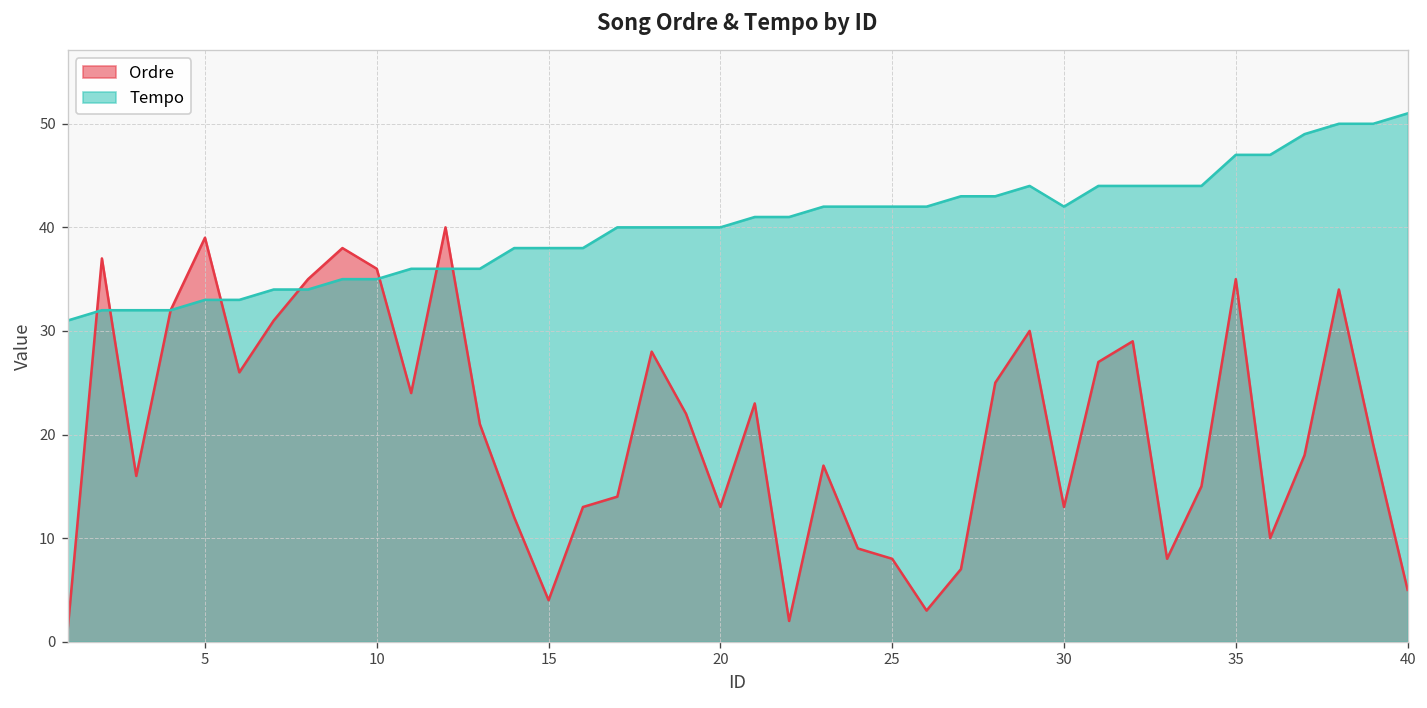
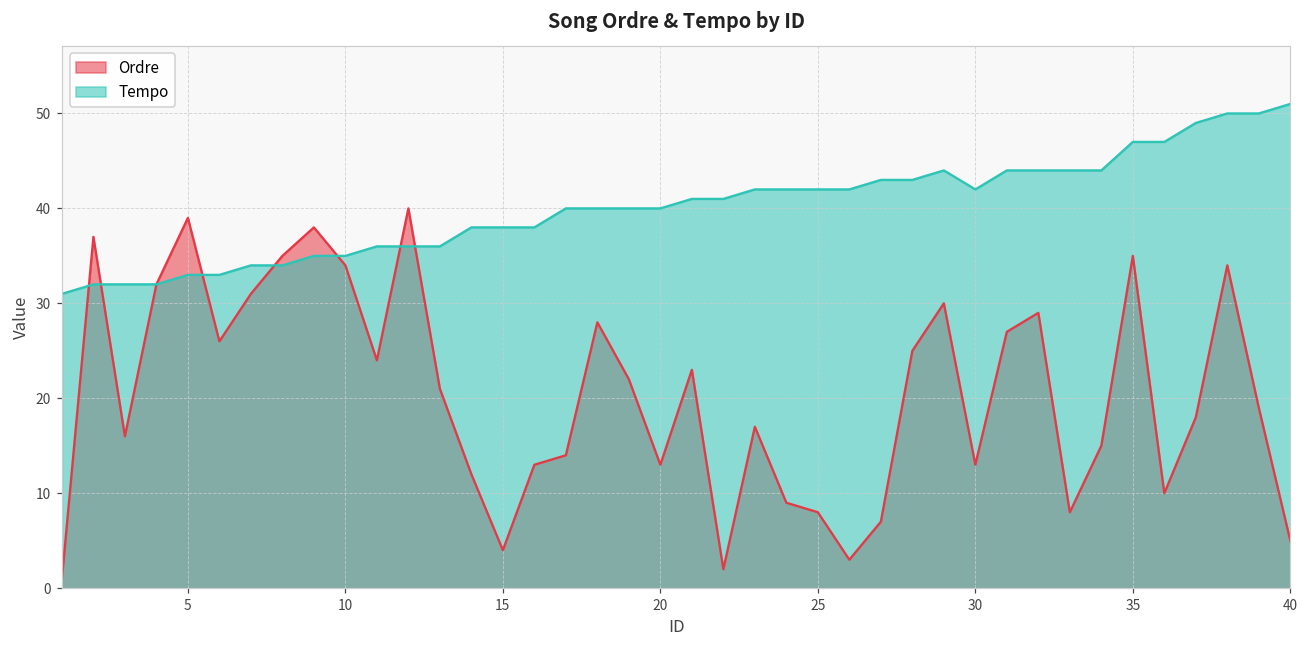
Ordre, 10: 36 -> 34
